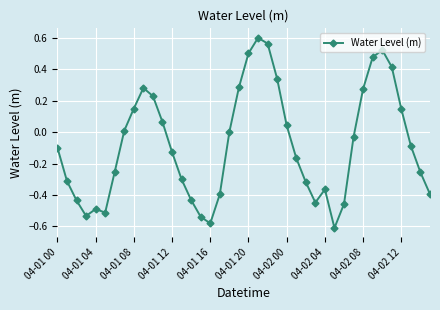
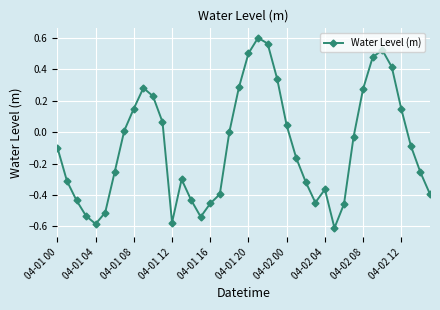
04-01 04: -0.49 -> -0.58
04-01 12: -0.13 -> -0.58
04-01 16: -0.58 -> -0.45
